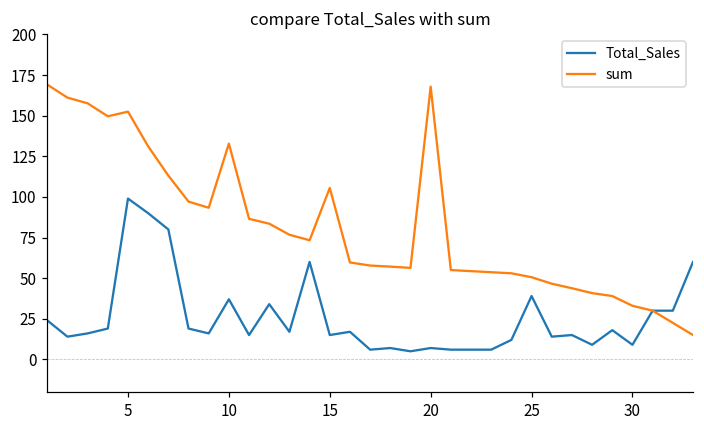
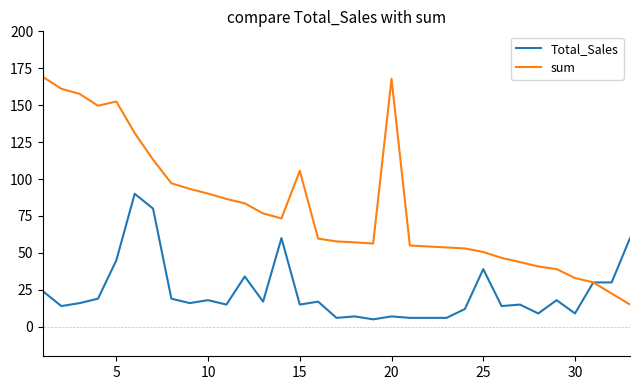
Total_Sales, 5: 99 -> 45
Total_Sales, 10: 37 -> 18
sum, 10: 133 -> 90
